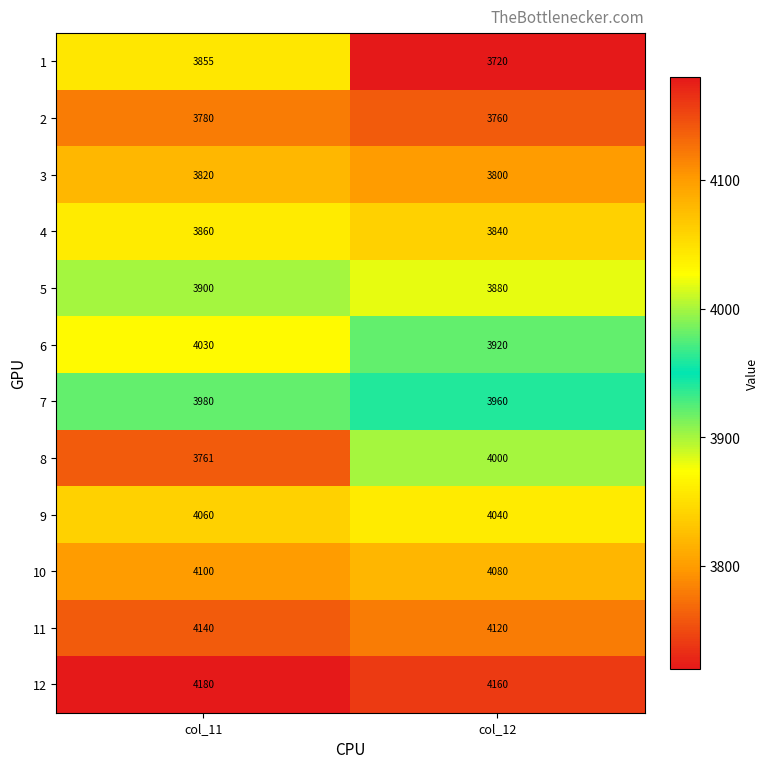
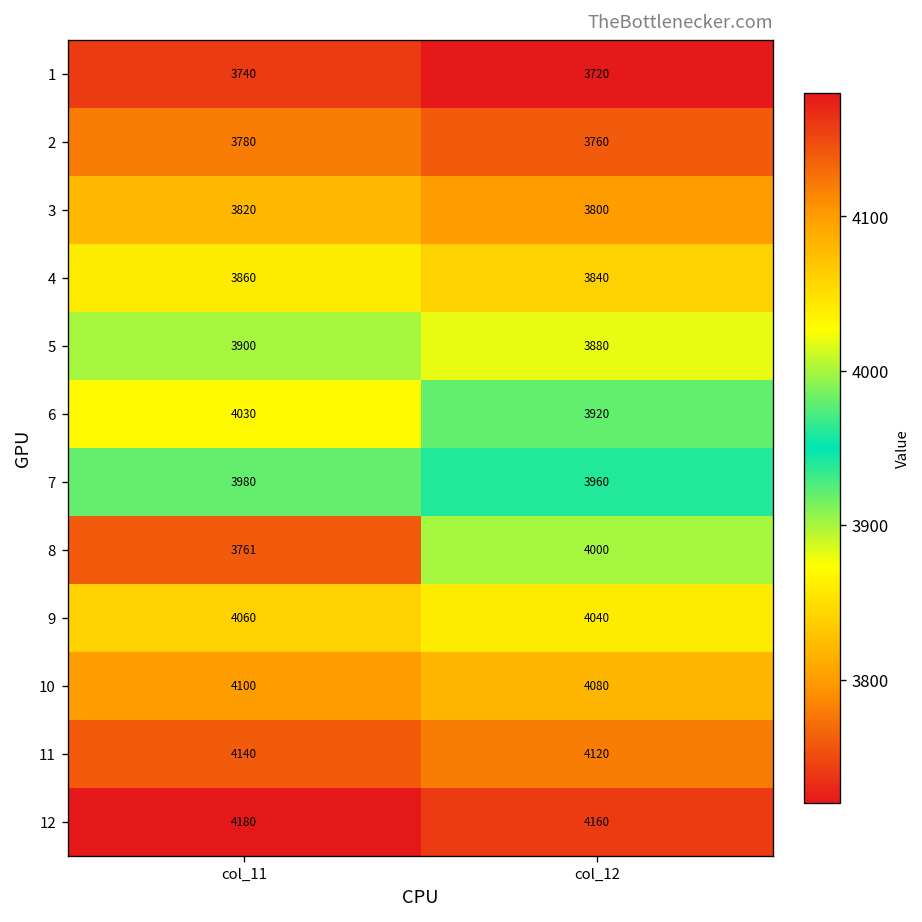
1, col_11: 3855 -> 3740
